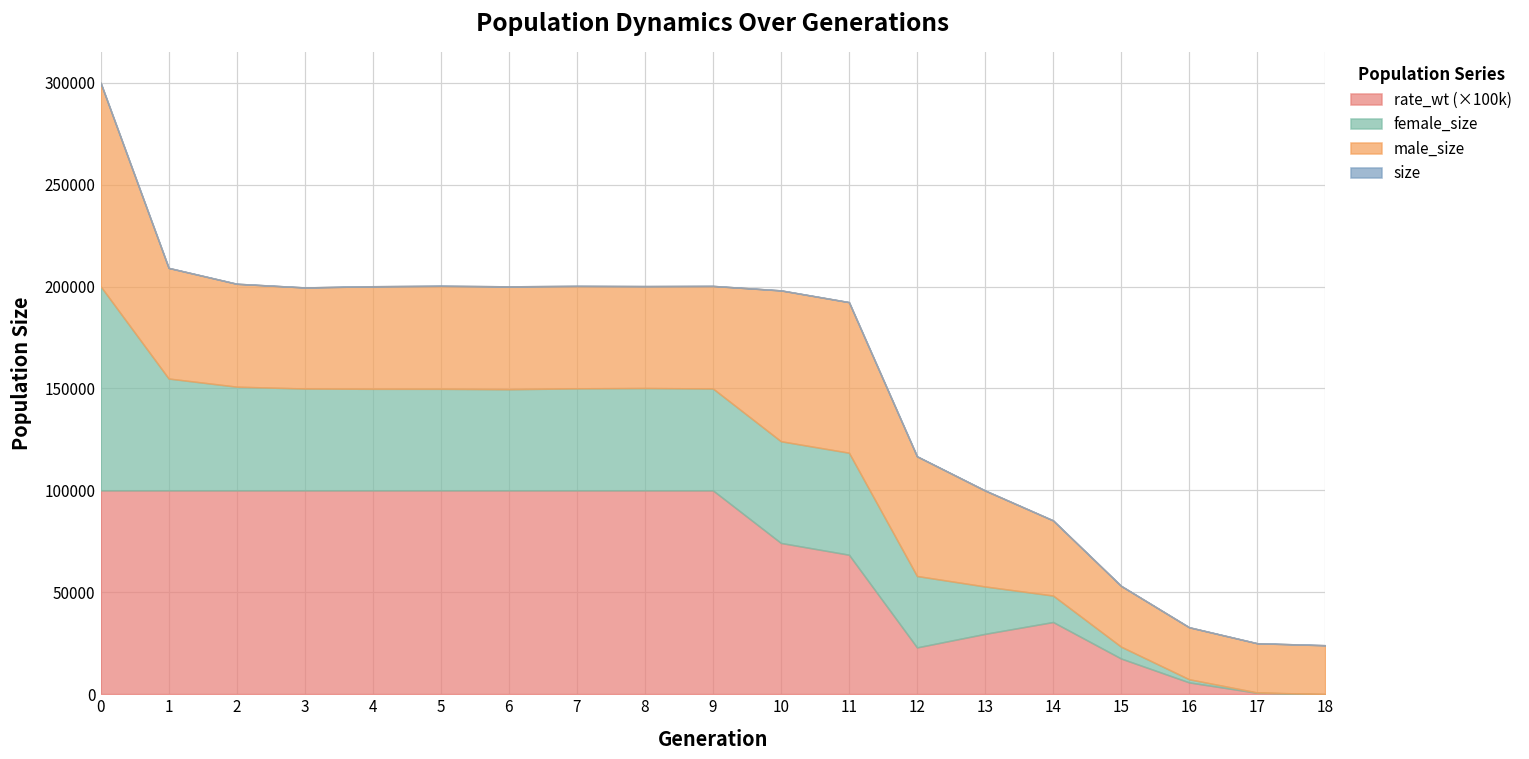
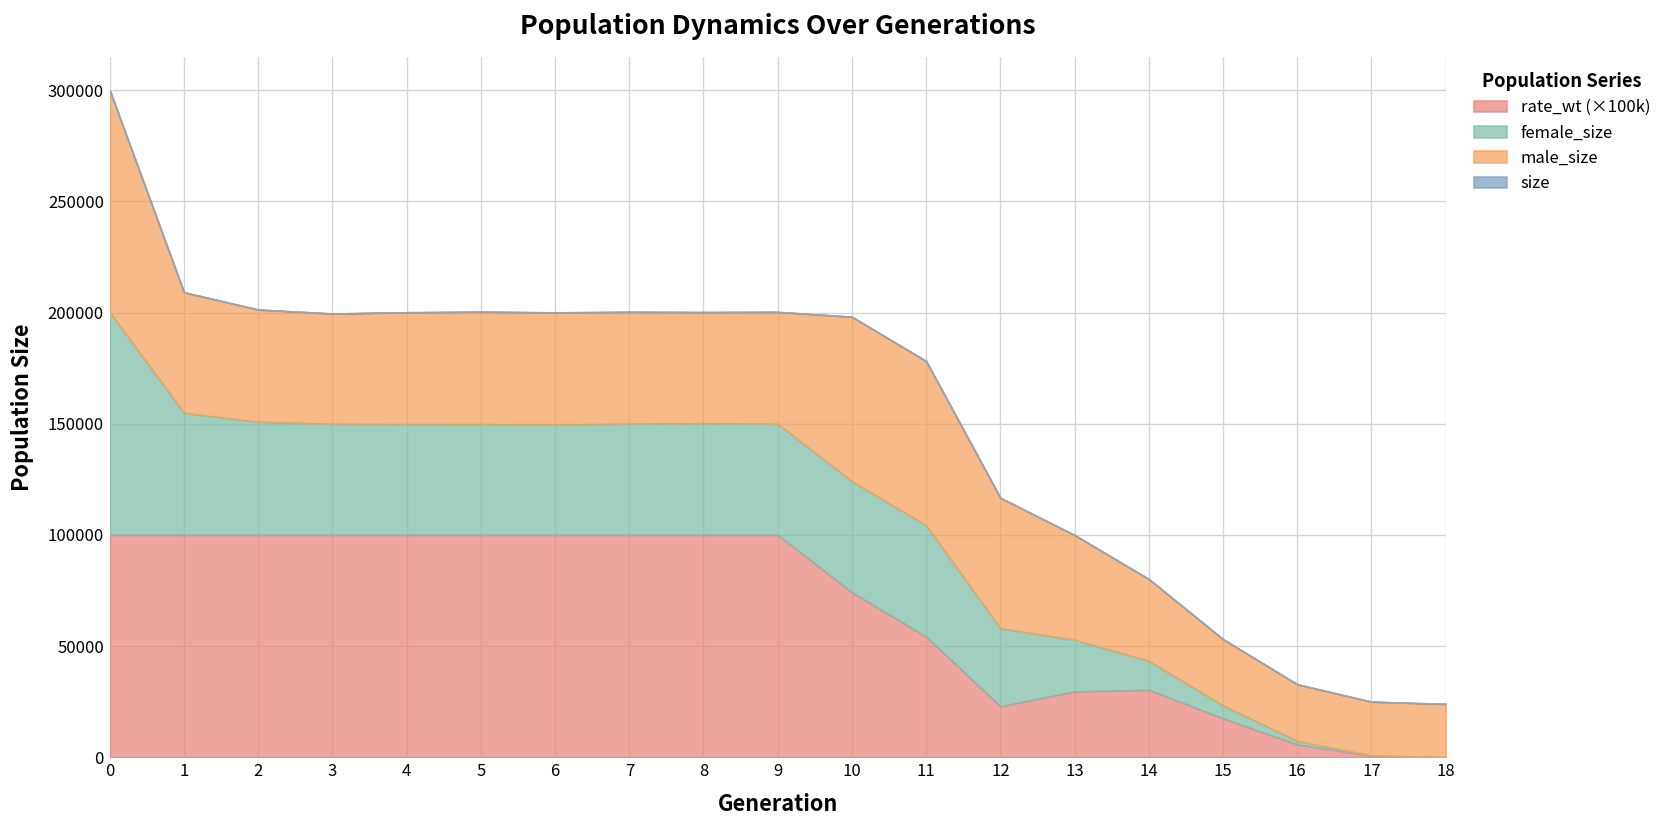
rate_wt (×100k), 11: 68000 -> 54000
rate_wt (×100k), 14: 35000 -> 30000
